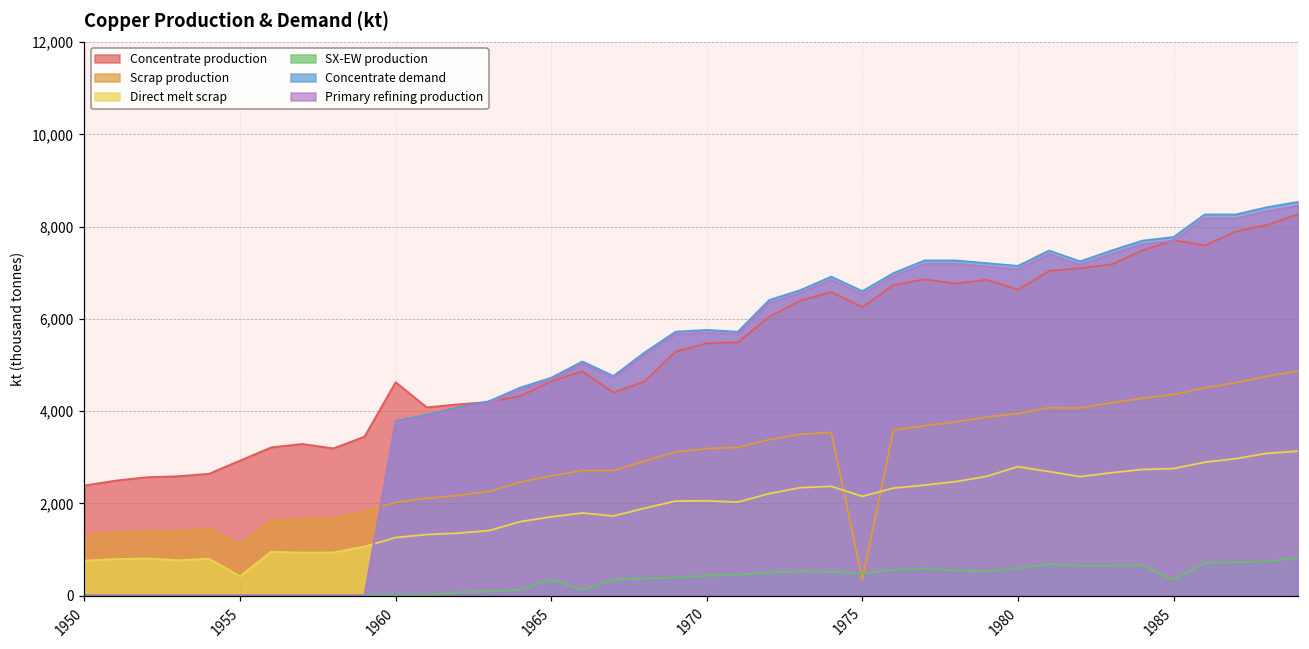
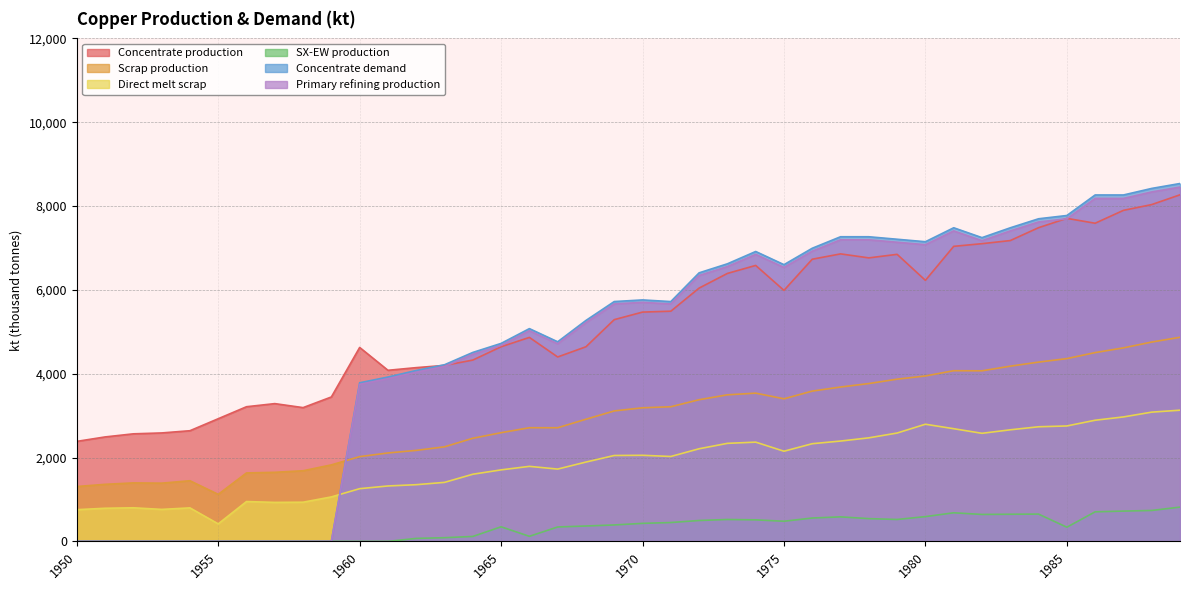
Concentrate production, 1975: 6,300 -> 6,000
Scrap production, 1975: 400 -> 3,400
Concentrate production, 1980: 6,600 -> 6,200
